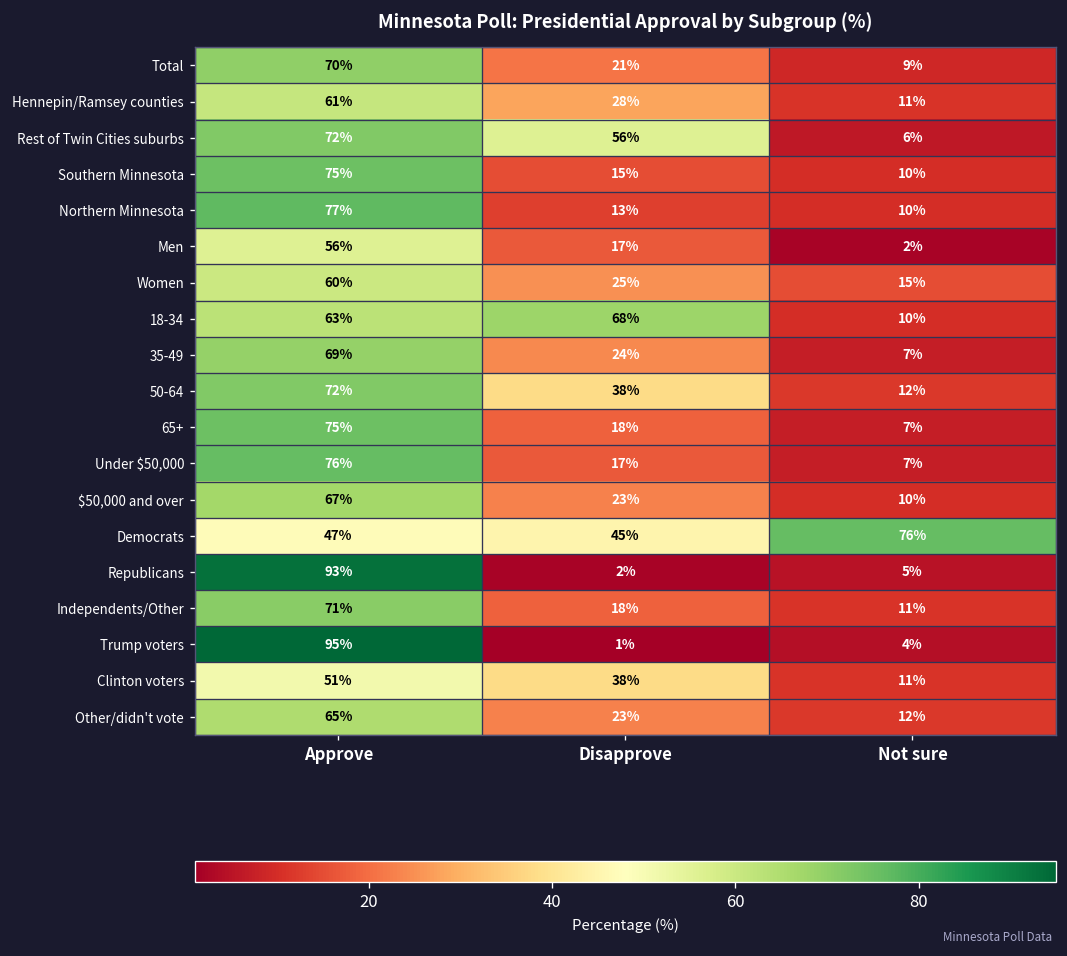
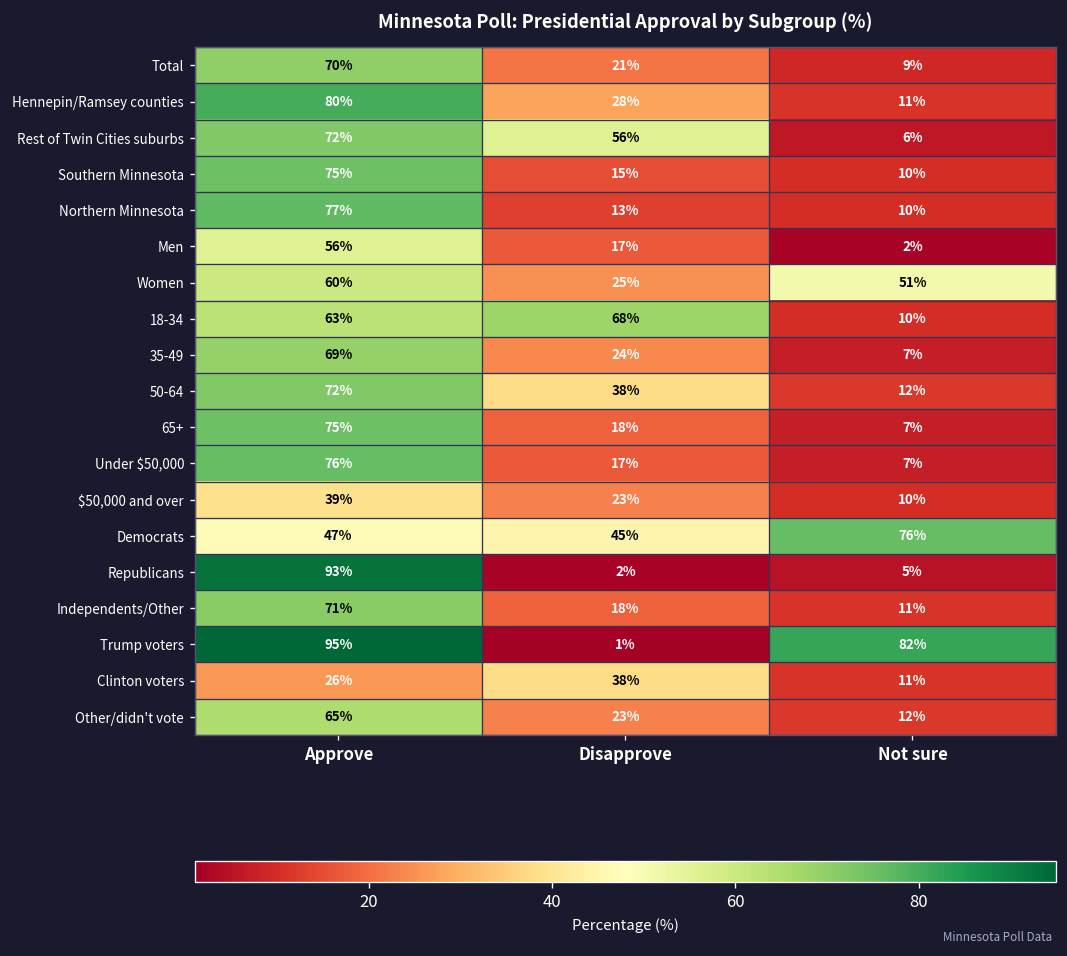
Hennepin/Ramsey counties, Approve: 61% -> 80%
Women, Not sure: 15% -> 51%
$50,000 and over, Approve: 67% -> 39%
Trump voters, Not sure: 4% -> 82%
Clinton voters, Approve: 51% -> 26%
